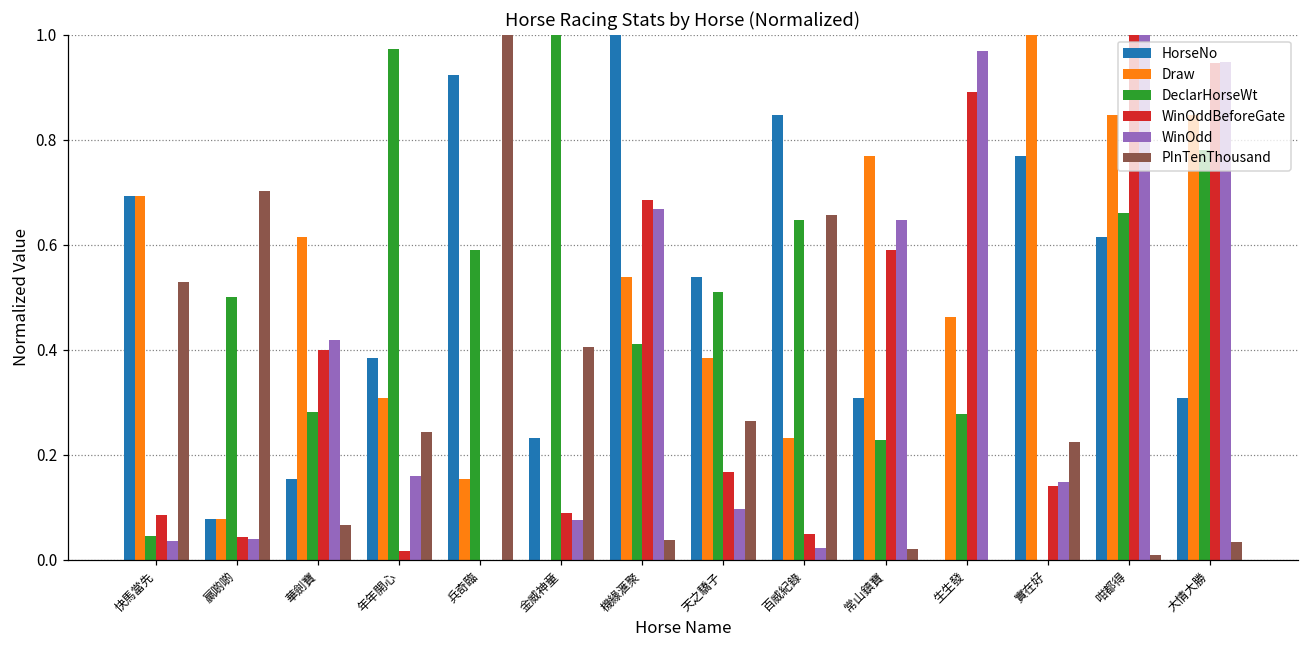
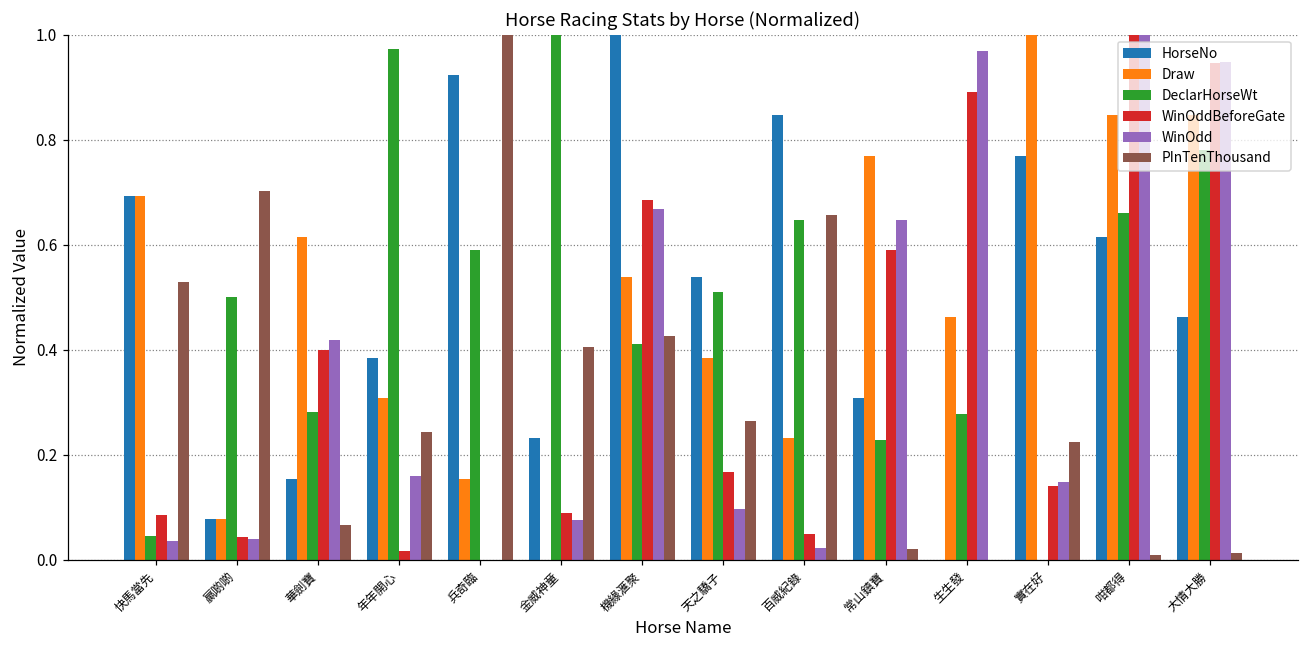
PInTenThousand, 機緣滙聚: 0.04 -> 0.43
HorseNo, 大情大勝: 0.31 -> 0.46
PInTenThousand, 大情大勝: 0.03 -> 0.01
